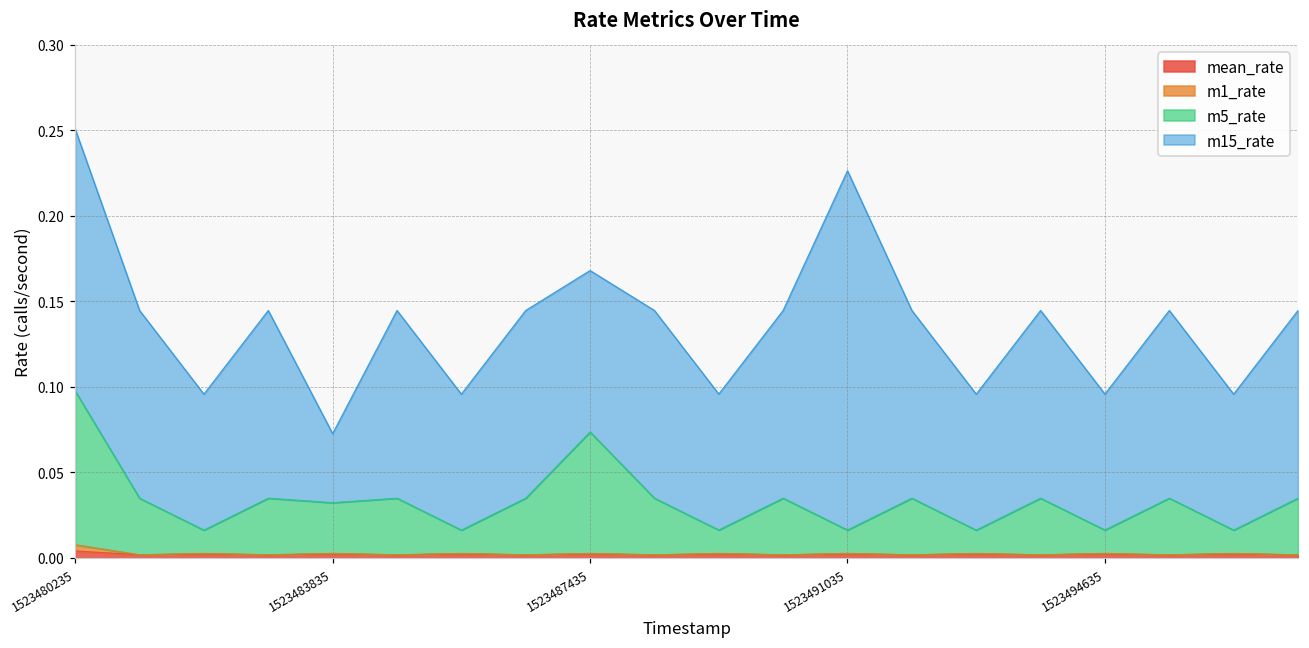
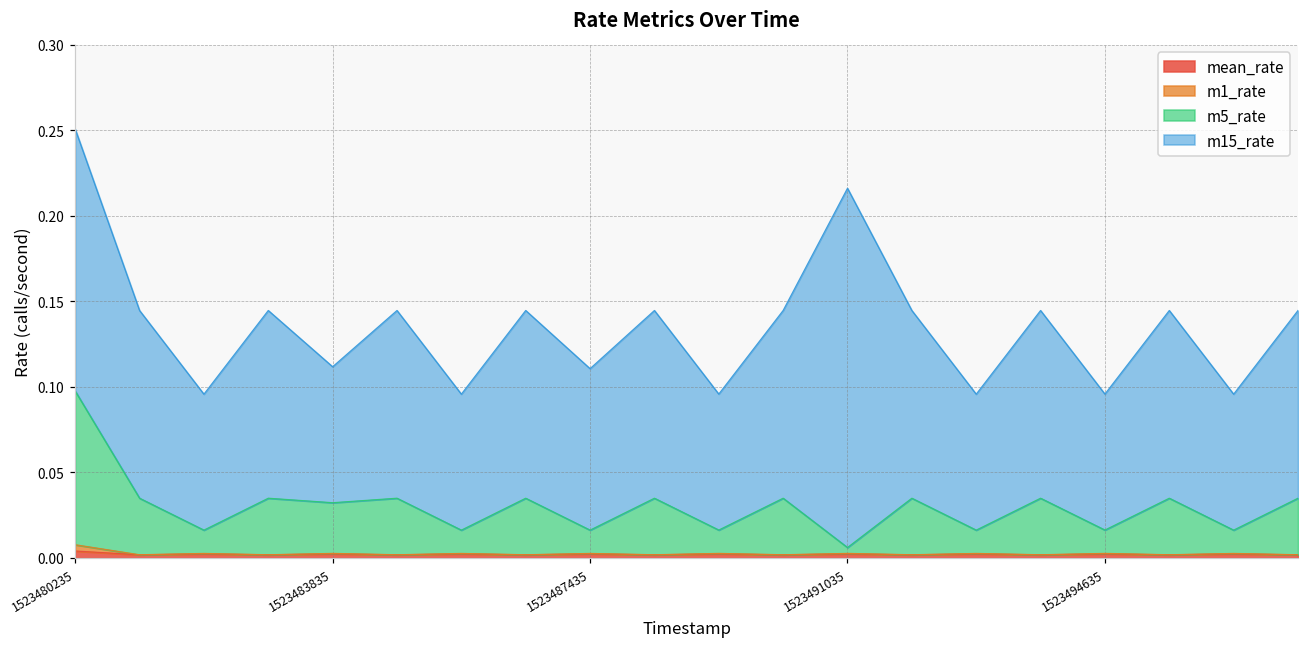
m15_rate, 1523483835: 0.040 -> 0.079
m5_rate, 1523487435: 0.071 -> 0.014
m5_rate, 1523491035: 0.014 -> 0.003
